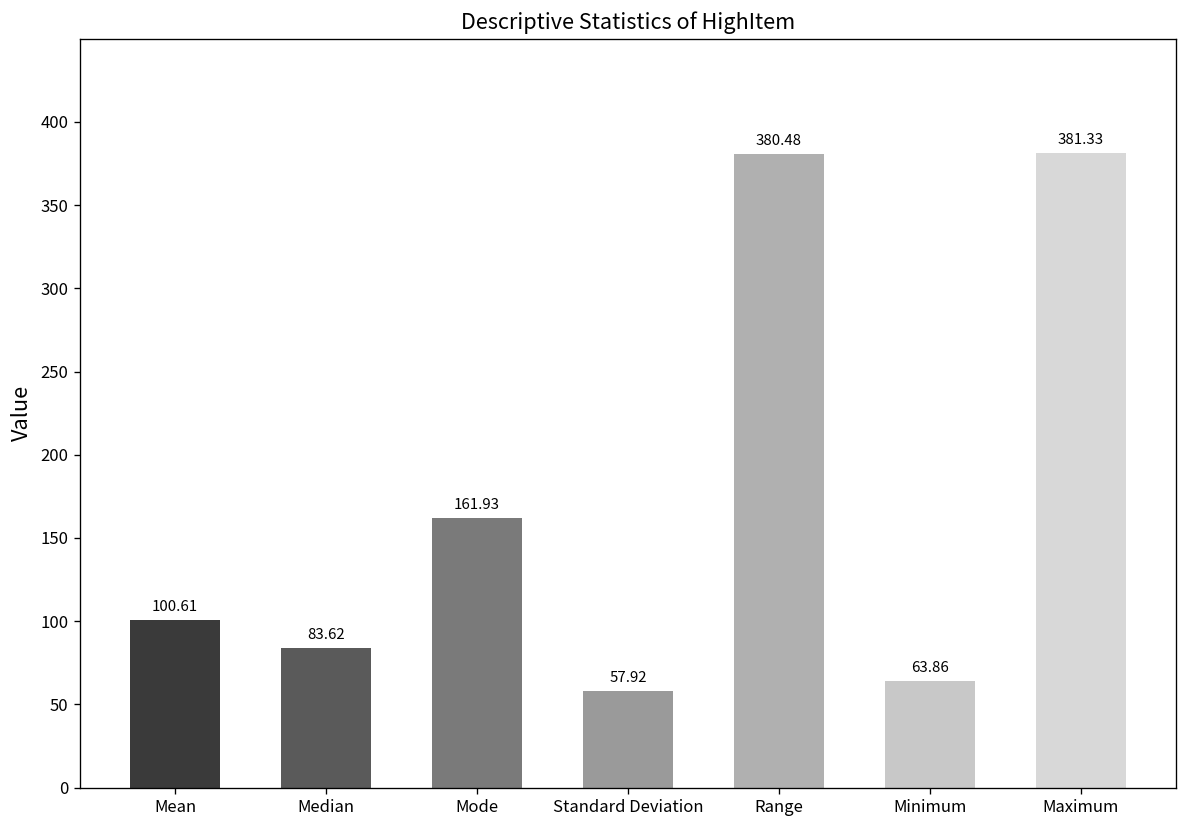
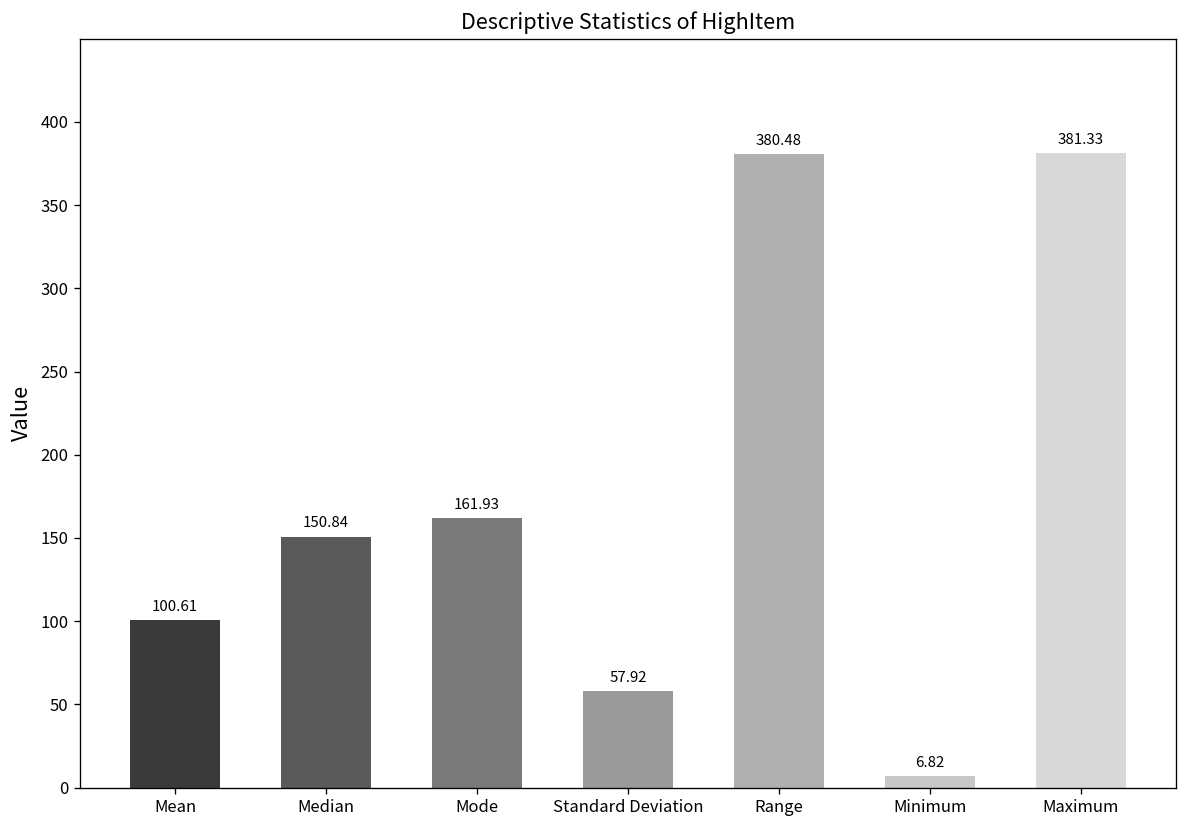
Median: 83.62 -> 150.84
Minimum: 63.86 -> 6.82
